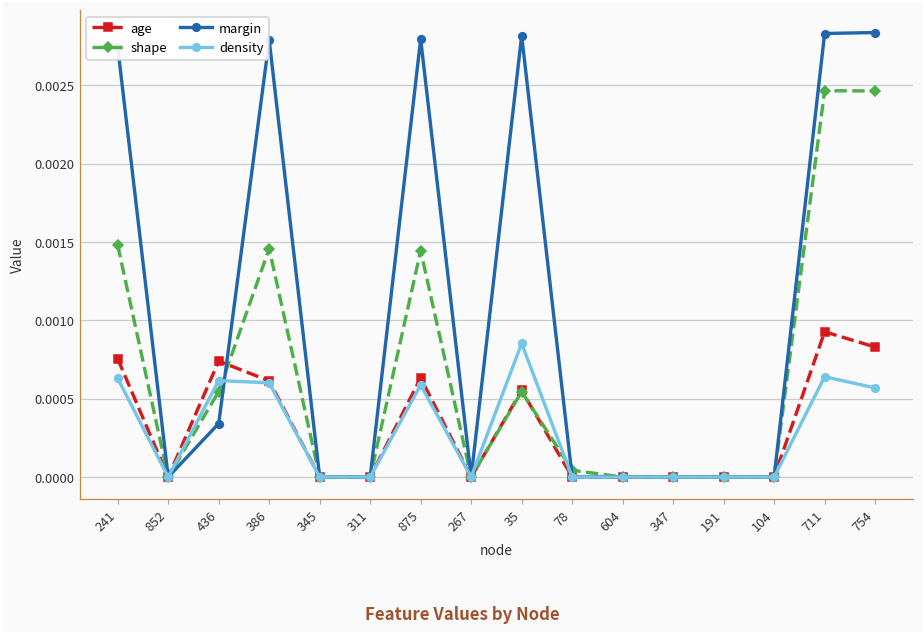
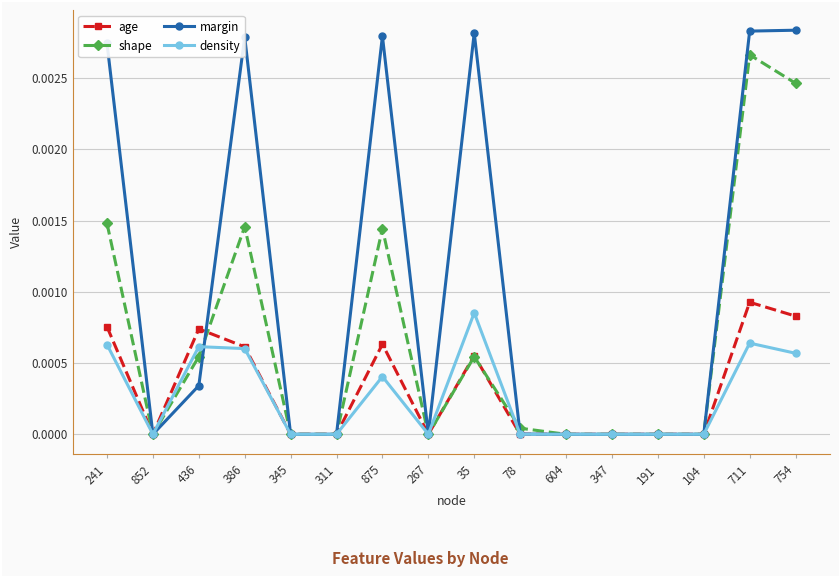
density, 875: 0.00059 -> 0.00041
shape, 711: 0.00246 -> 0.00266
